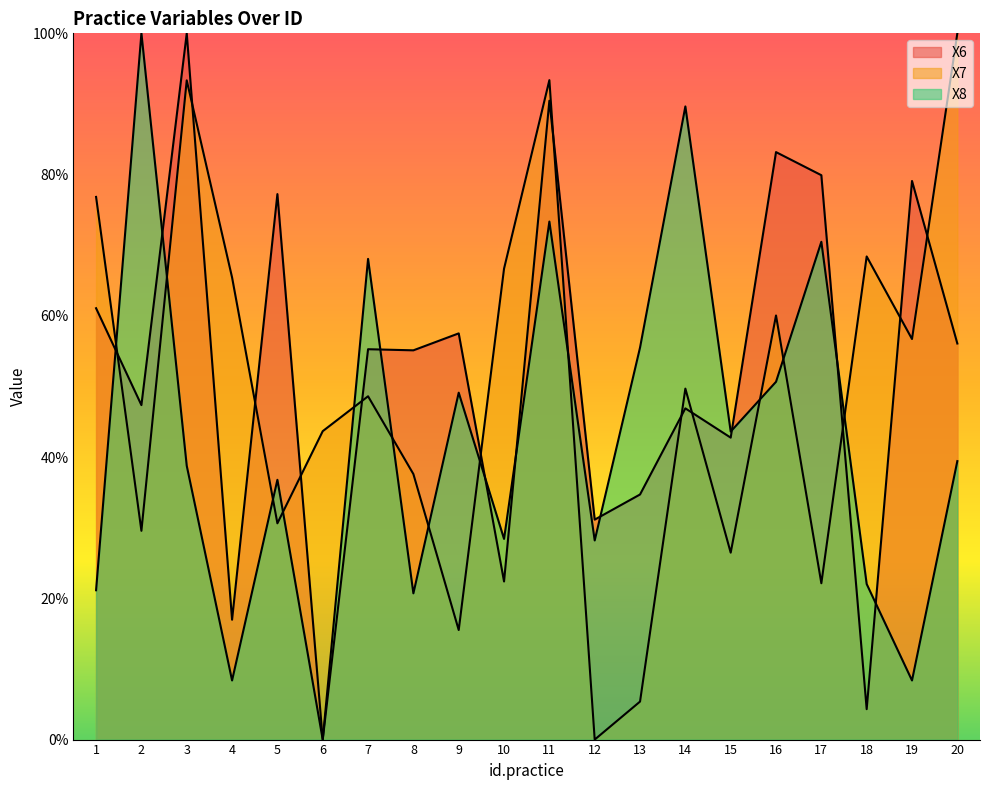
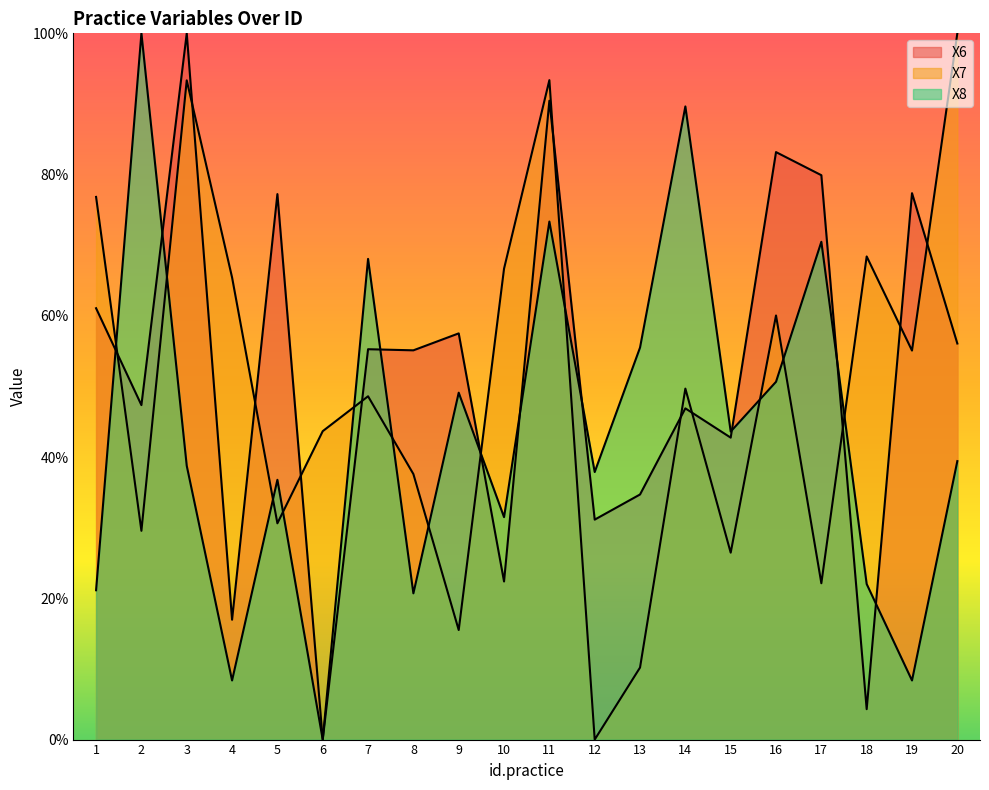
X8, 10: 28% -> 31%
X8, 12: 28% -> 38%
X7, 13: 5% -> 10%
X6, 19: 79% -> 77%
X7, 19: 57% -> 55%
